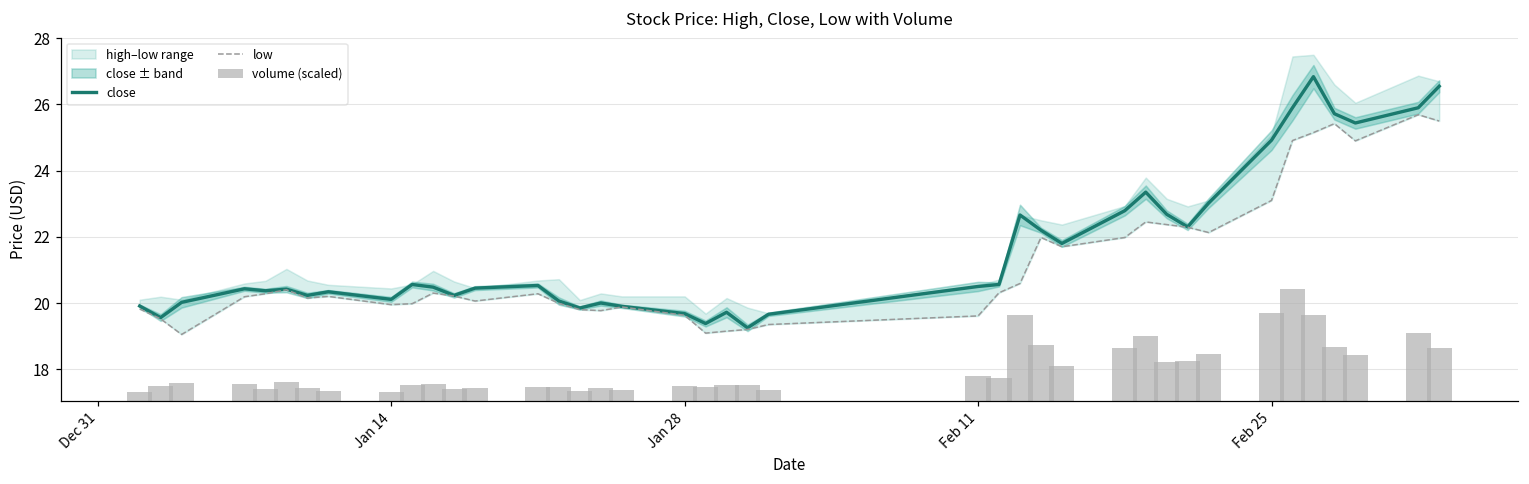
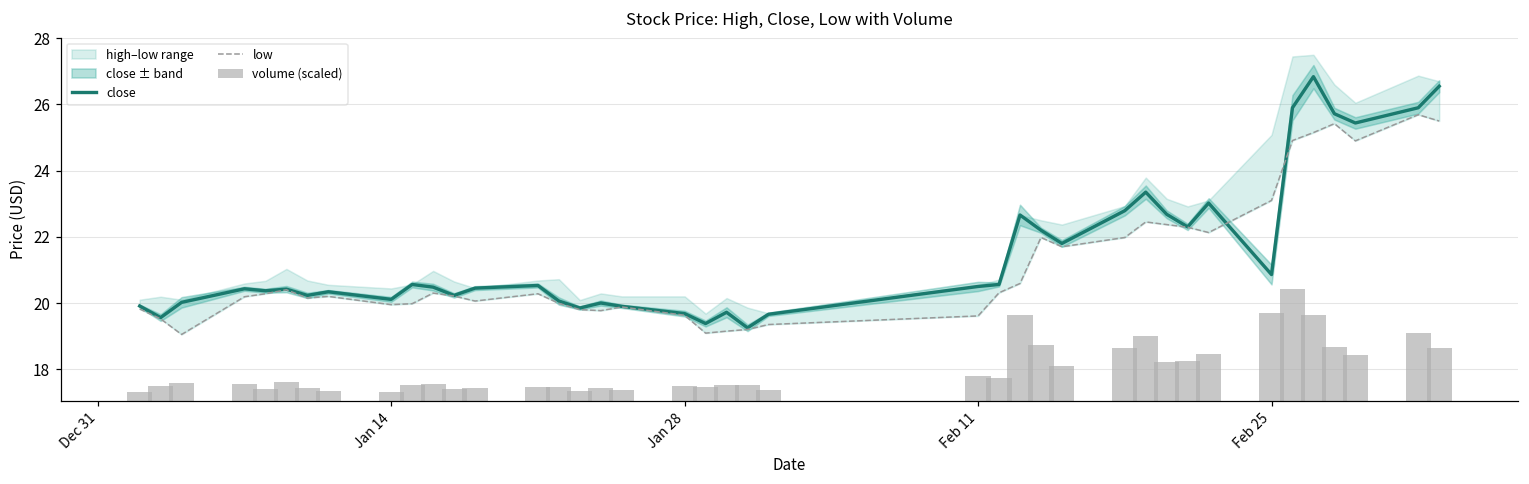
close, Feb 25: 24.9 -> 20.9
